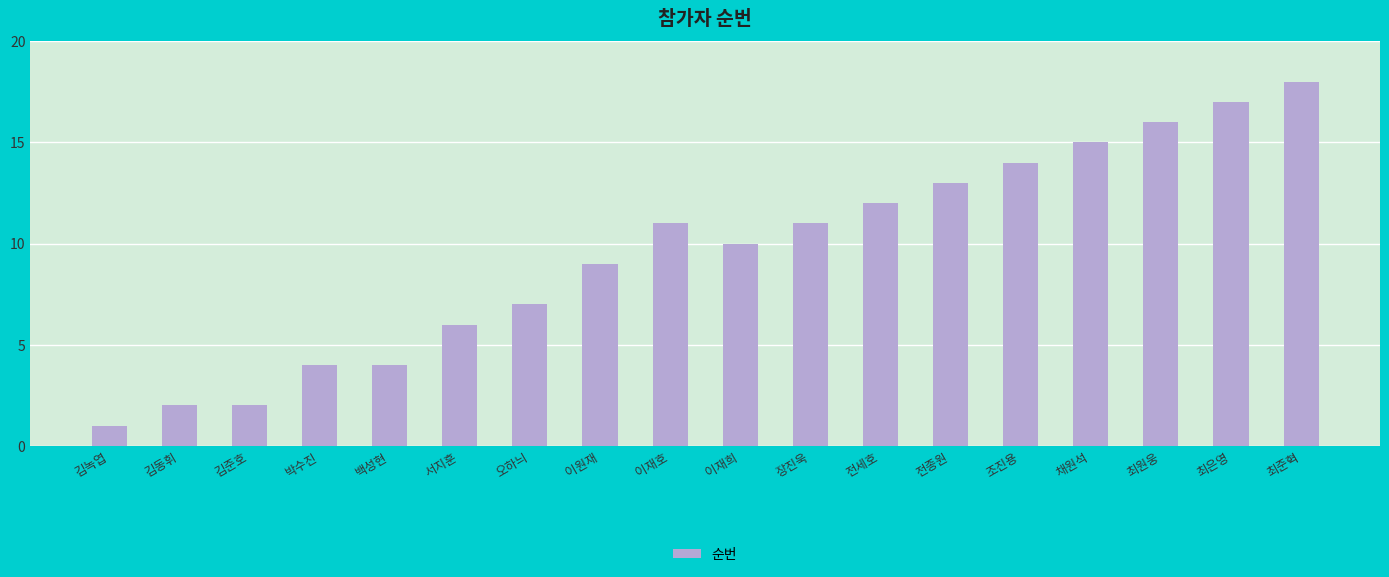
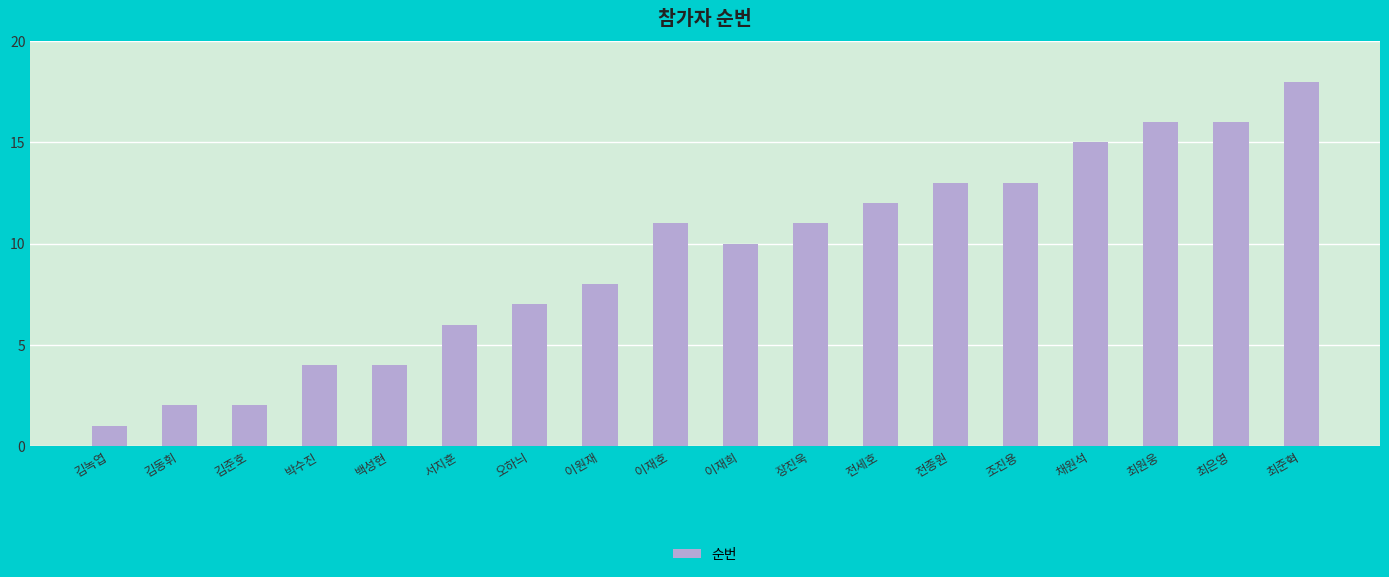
이원재: 9 -> 8
조진용: 14 -> 13
최은영: 17 -> 16
